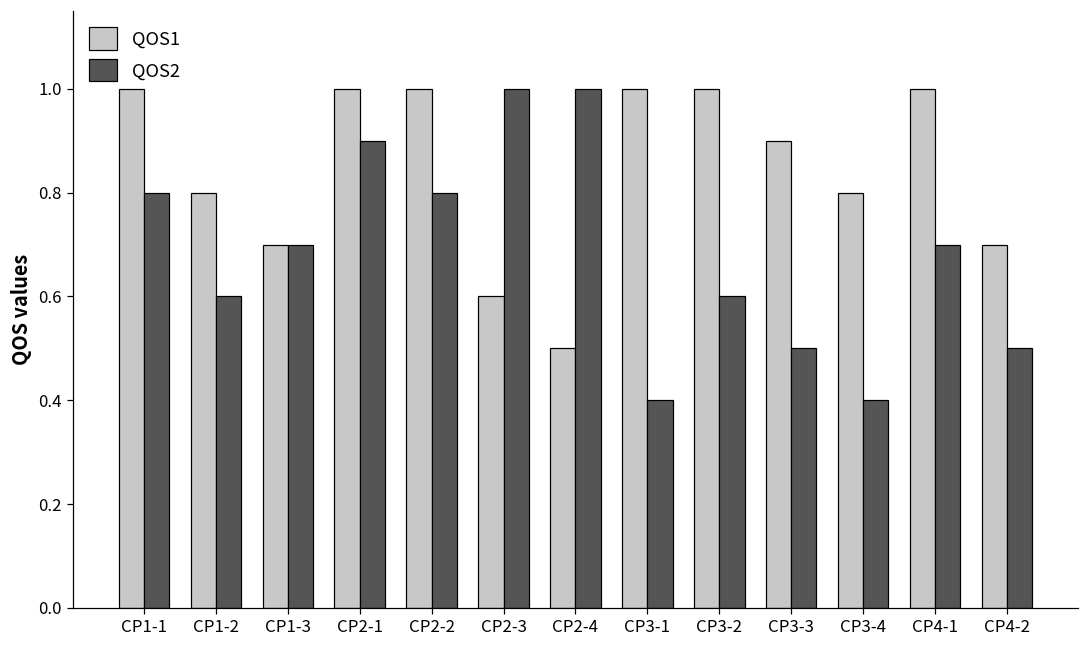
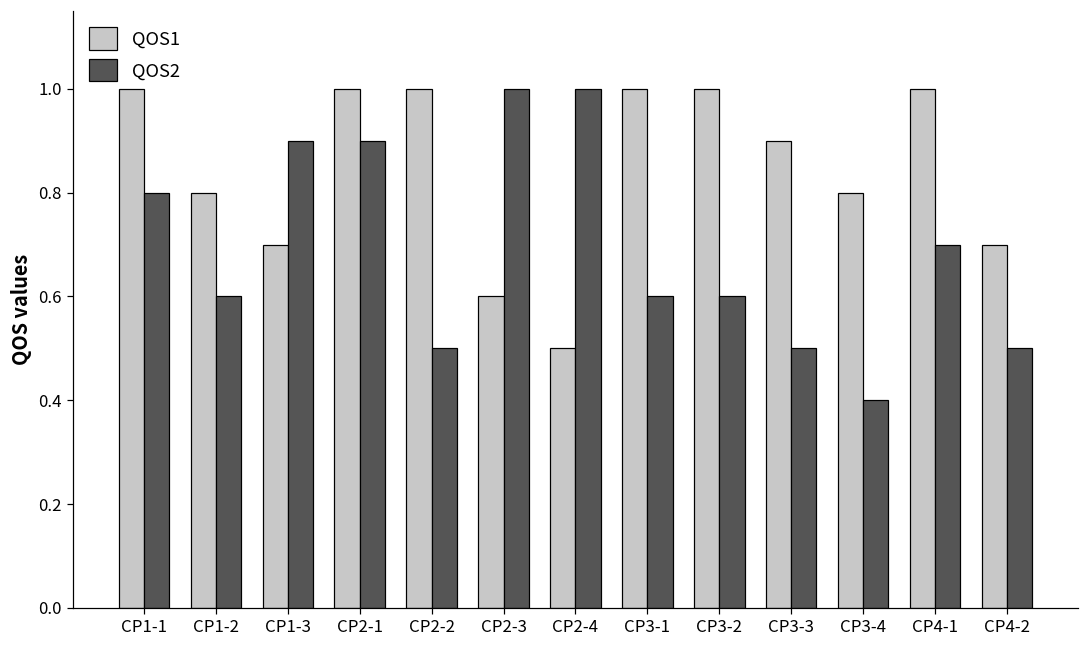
QOS2, CP1-3: 0.7 -> 0.9
QOS2, CP2-2: 0.8 -> 0.5
QOS2, CP3-1: 0.4 -> 0.6
